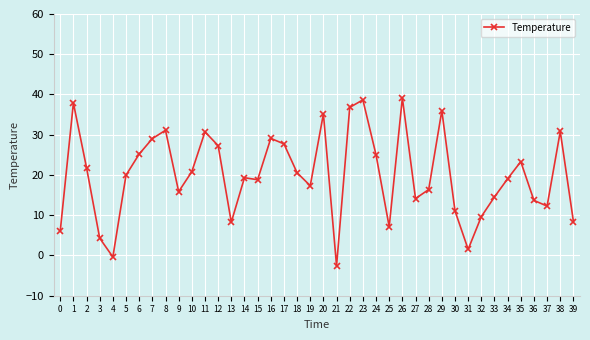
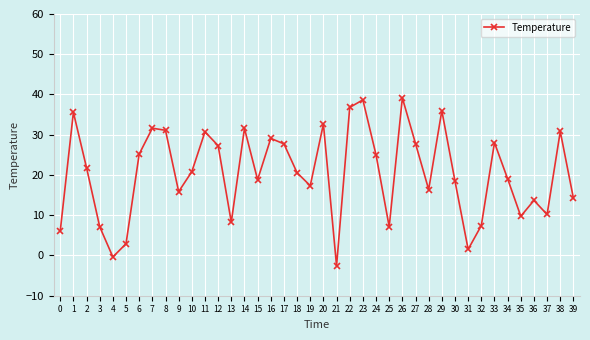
1: 38 -> 36
3: 4 -> 7
5: 20 -> 3
7: 29 -> 32
14: 19 -> 32
20: 35 -> 33
27: 14 -> 28
30: 11 -> 18
32: 10 -> 7
33: 15 -> 28
35: 23 -> 10
37: 12 -> 10
39: 8 -> 14
